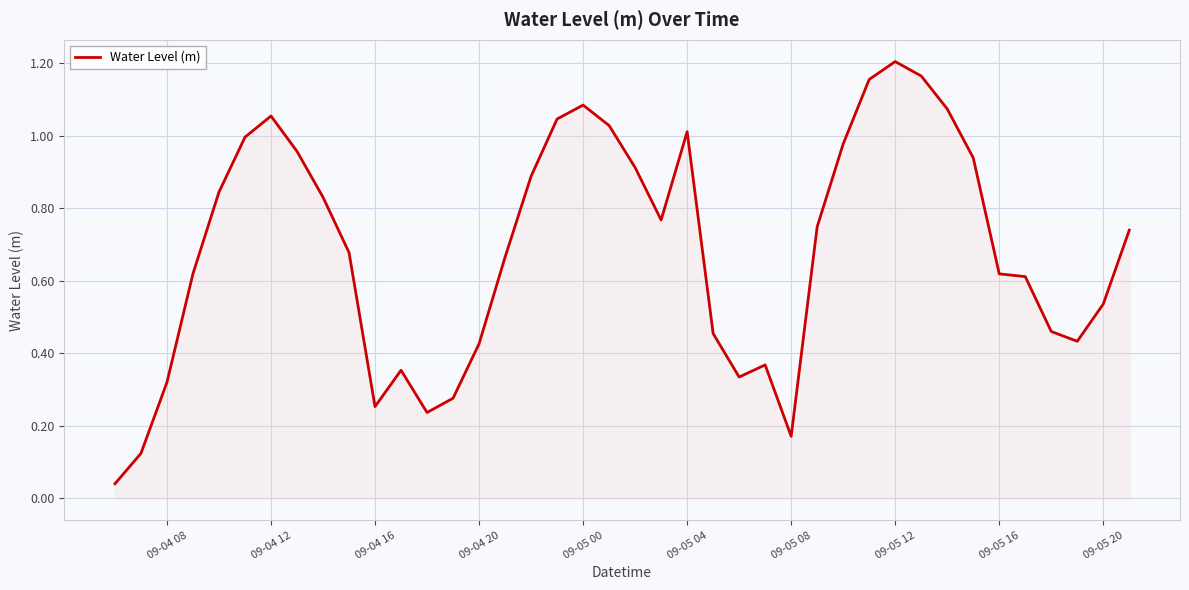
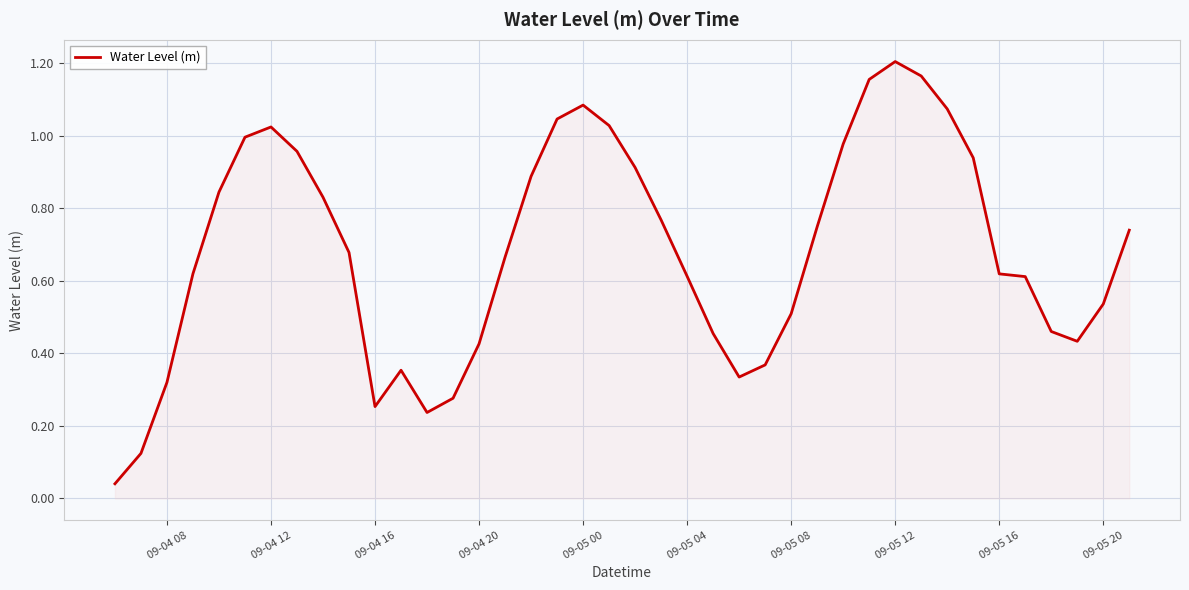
09-04 12: 1.06 -> 1.02
09-05 04: 1.01 -> 0.61
09-05 08: 0.17 -> 0.51
